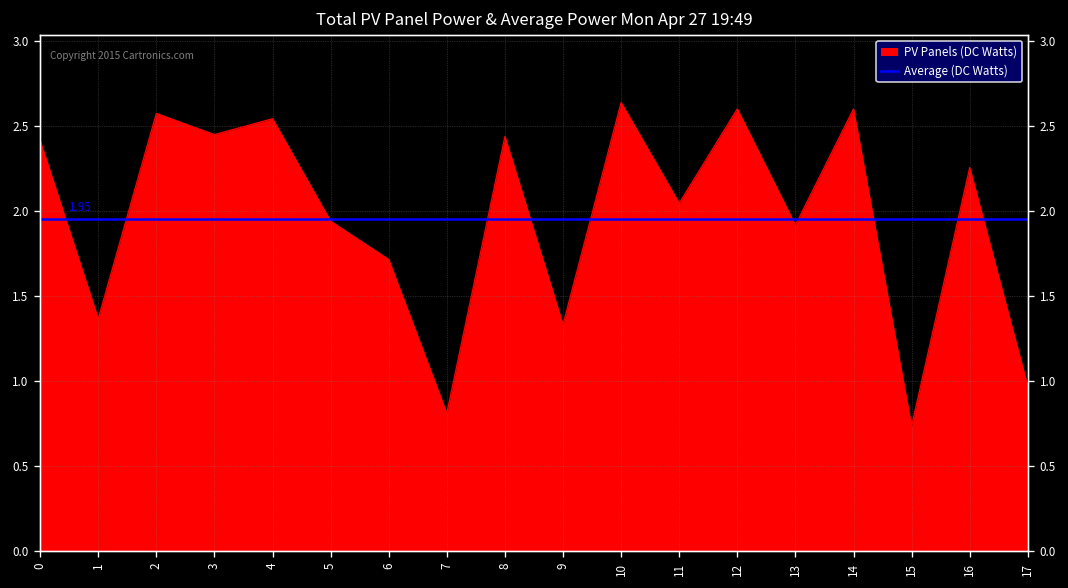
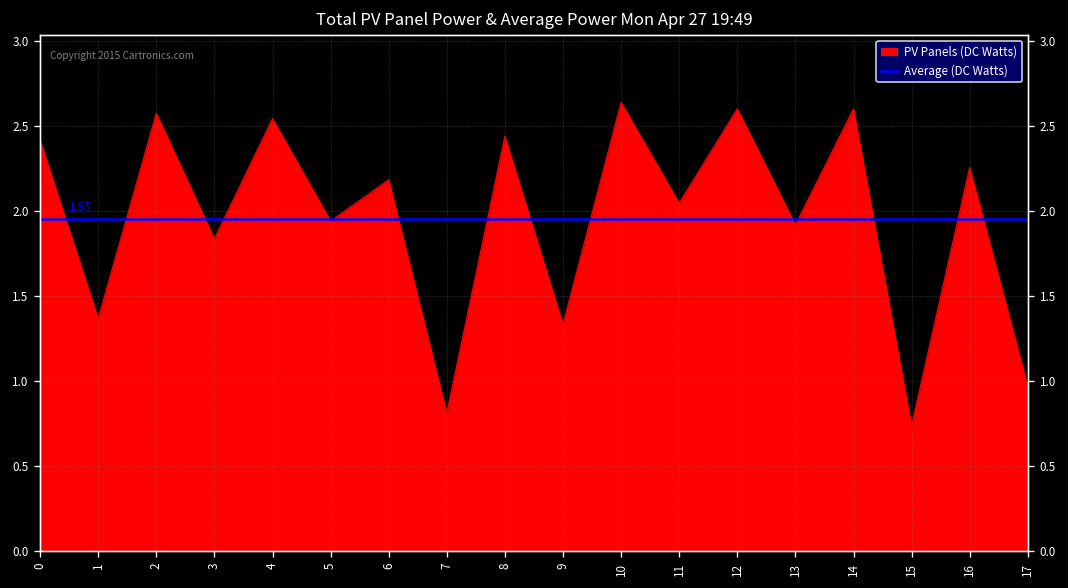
3: 2.45 -> 1.83
6: 1.71 -> 2.18
